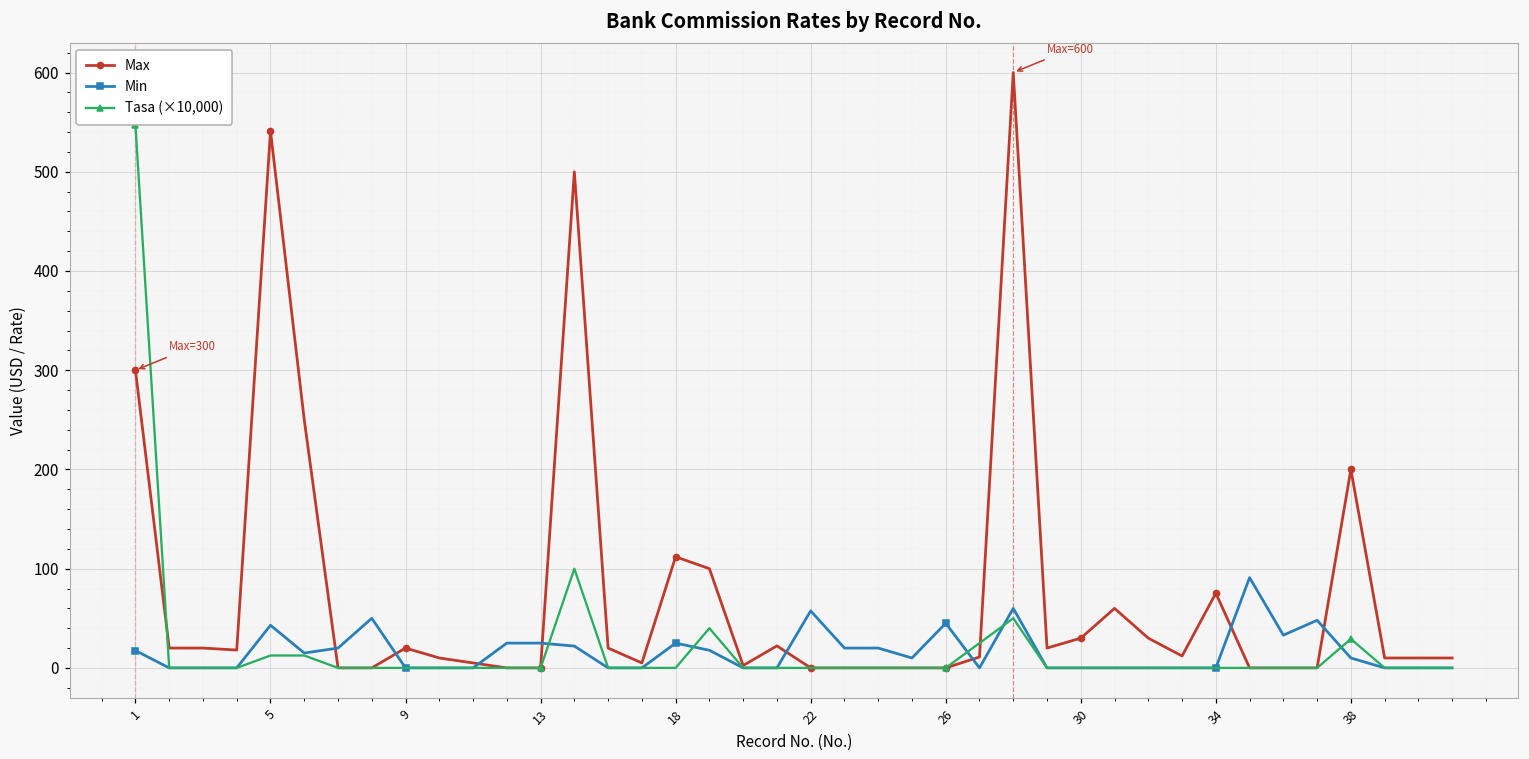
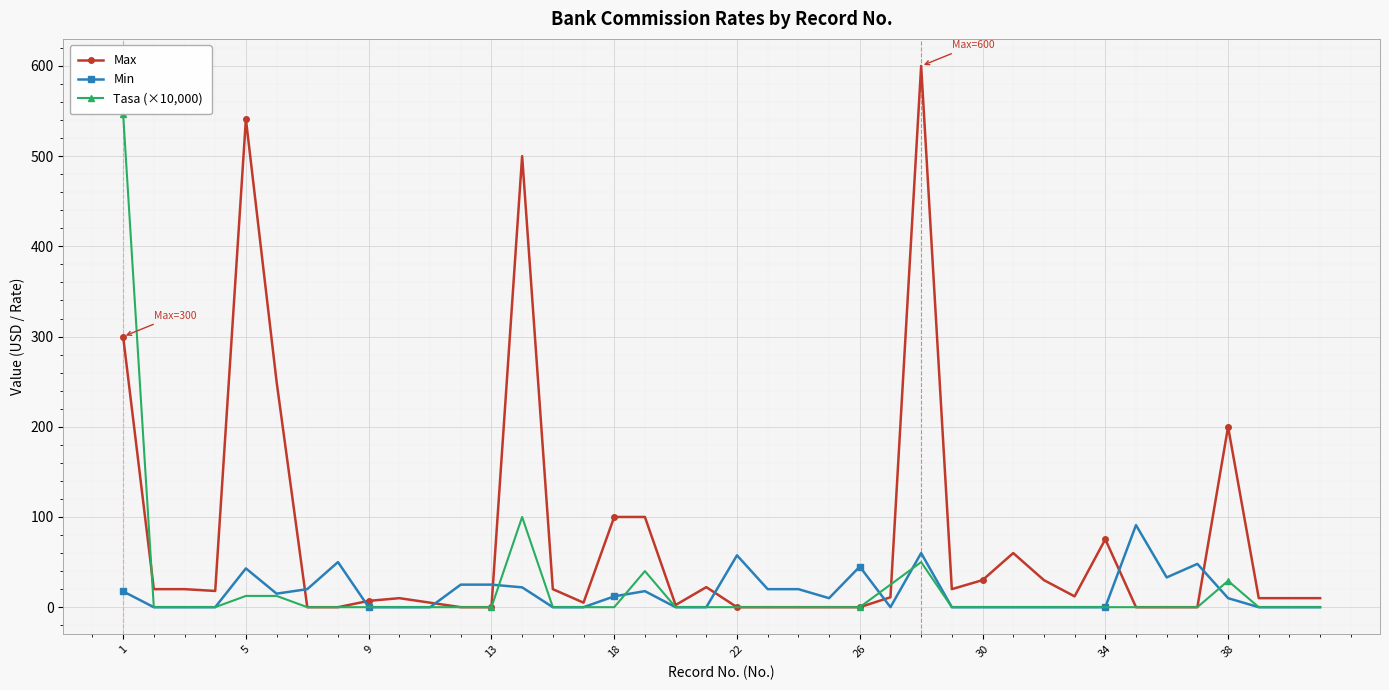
Max, 9: 20 -> 10
Max, 18: 110 -> 100
Min, 18: 30 -> 10
